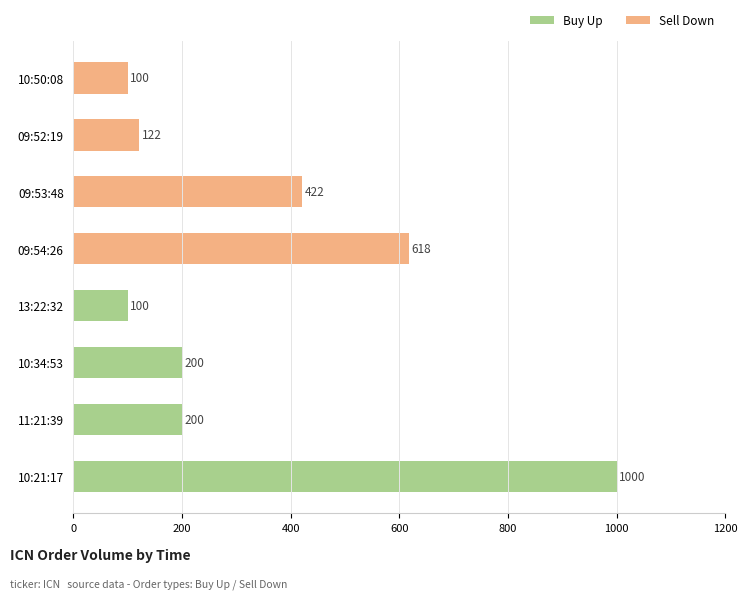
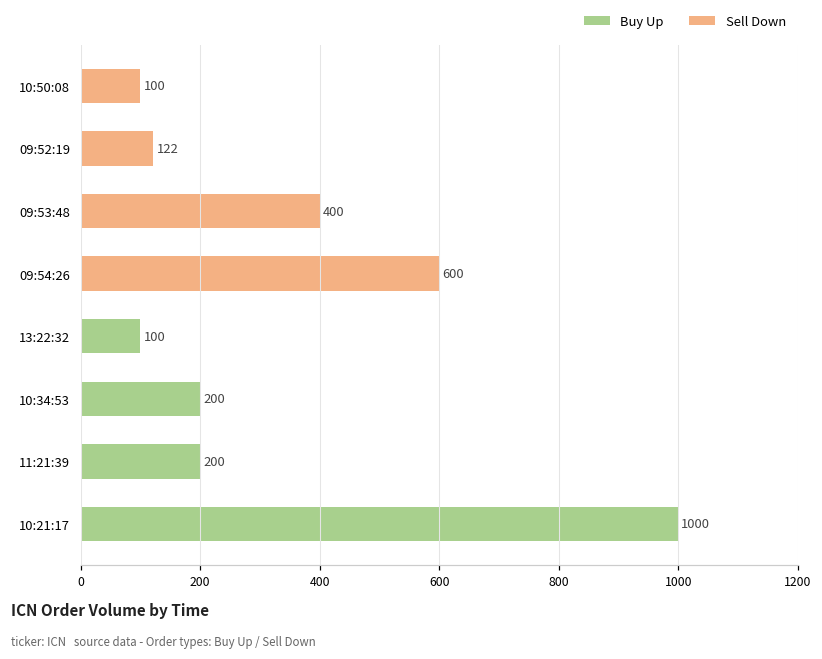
Sell Down, 09:53:48: 422 -> 400
Sell Down, 09:54:26: 618 -> 600
